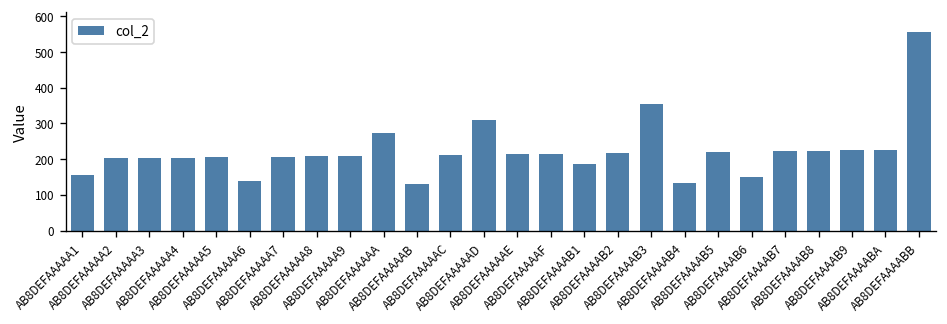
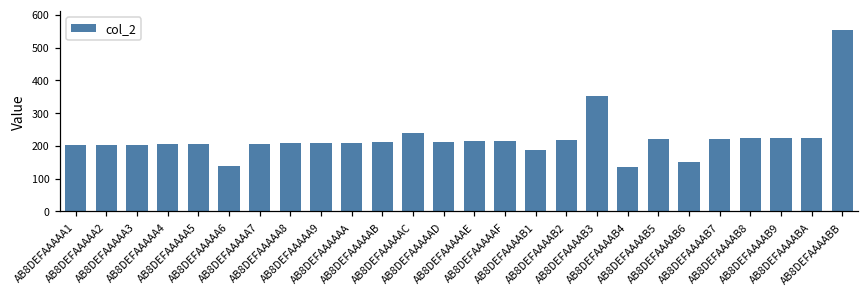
AB8DEFAAAAA1: 160 -> 200
AB8DEFAAAAAA: 270 -> 210
AB8DEFAAAAAB: 130 -> 210
AB8DEFAAAAAC: 210 -> 240
AB8DEFAAAAAD: 310 -> 210
